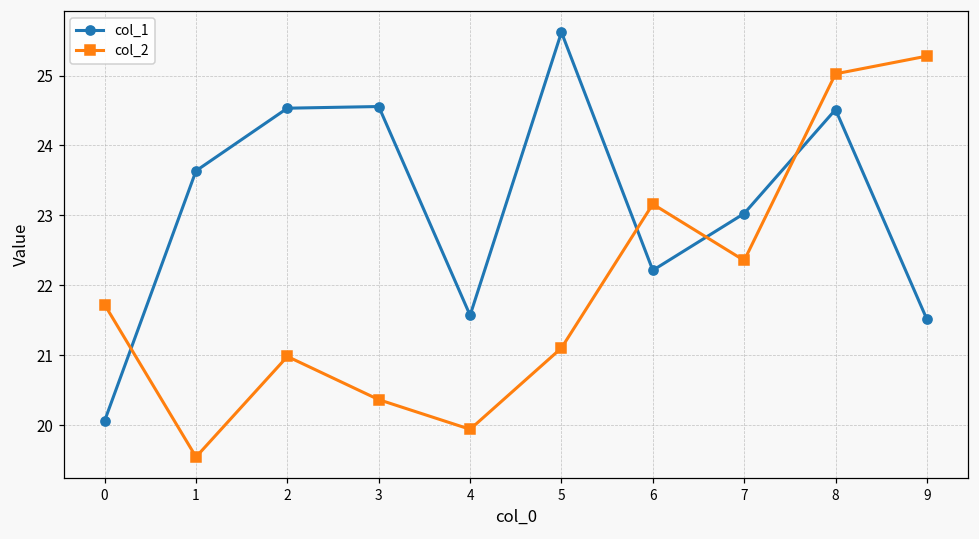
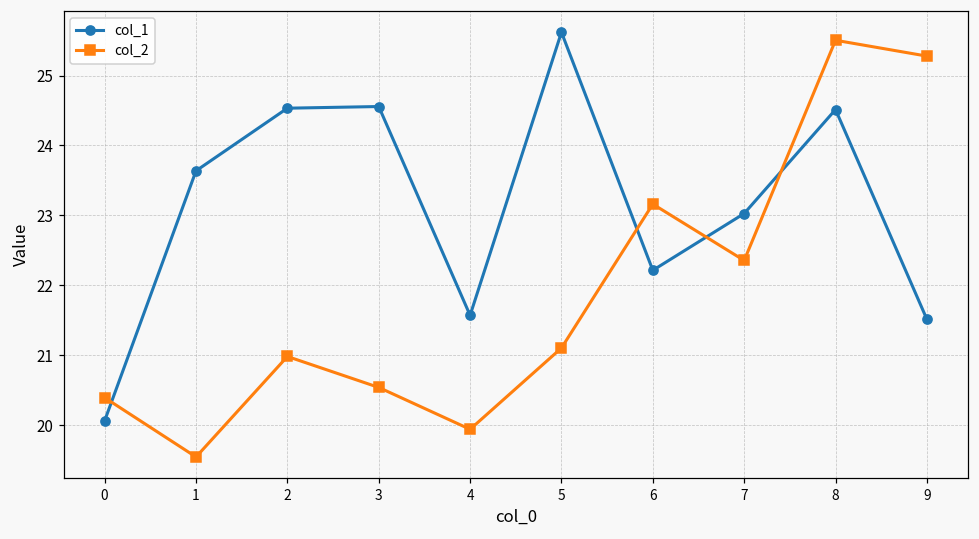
col_2, 0: 21.7 -> 20.4
col_2, 3: 20.4 -> 20.5
col_2, 8: 25.0 -> 25.5
